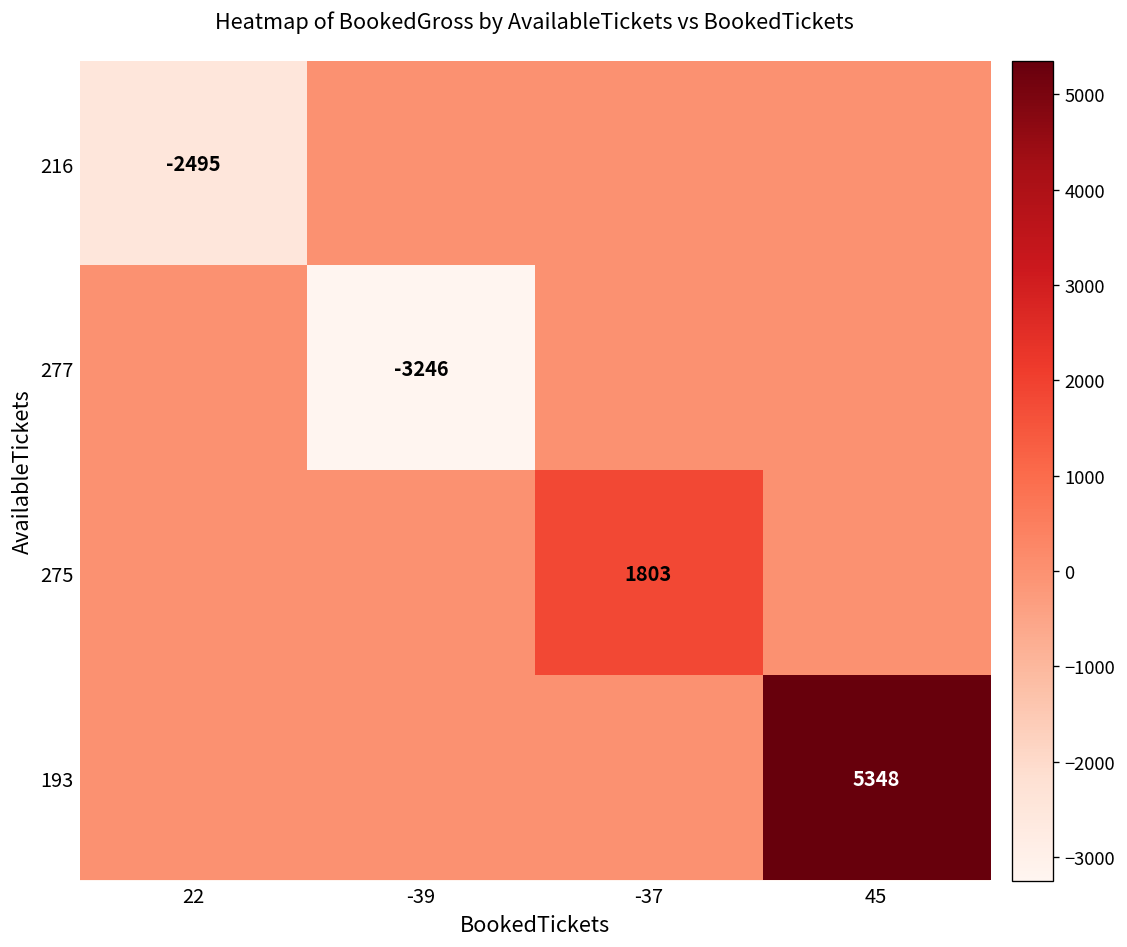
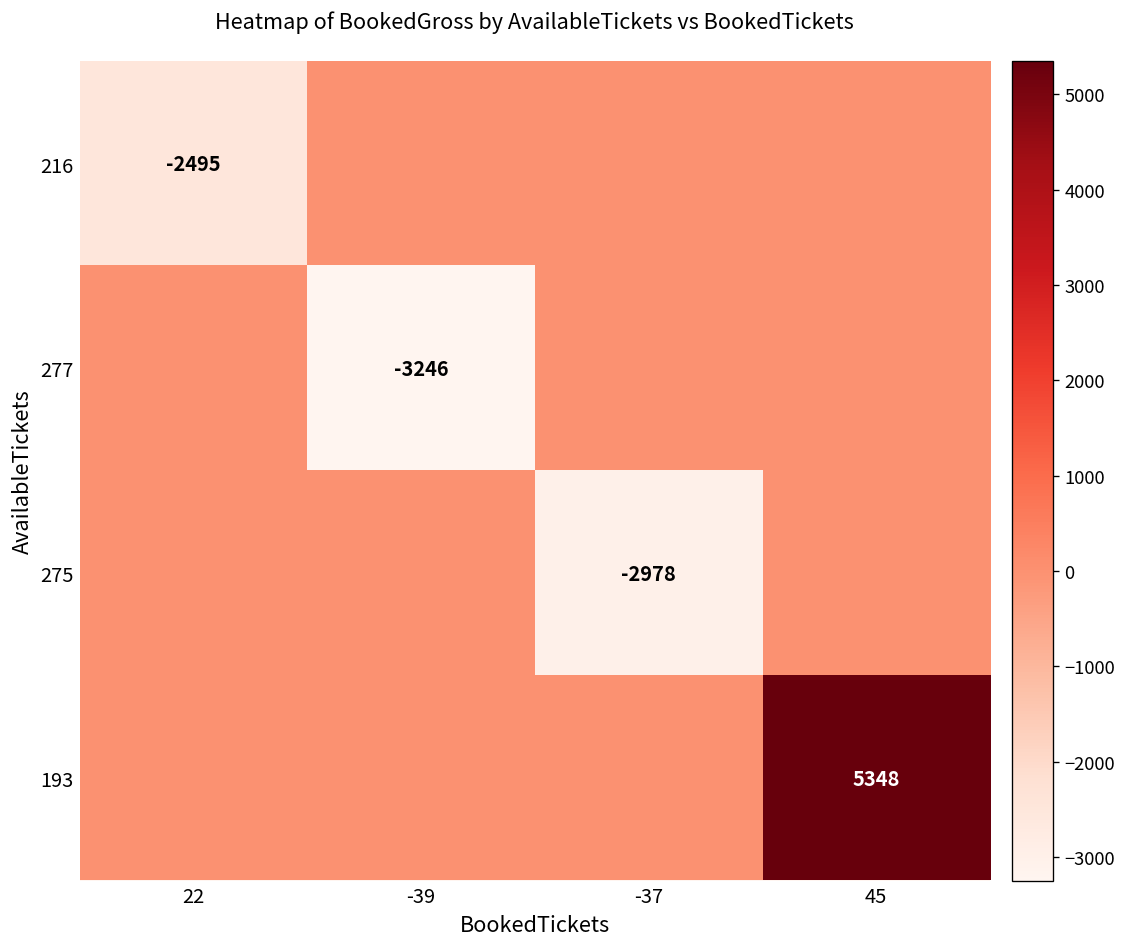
275, -37: 1803 -> -2978
